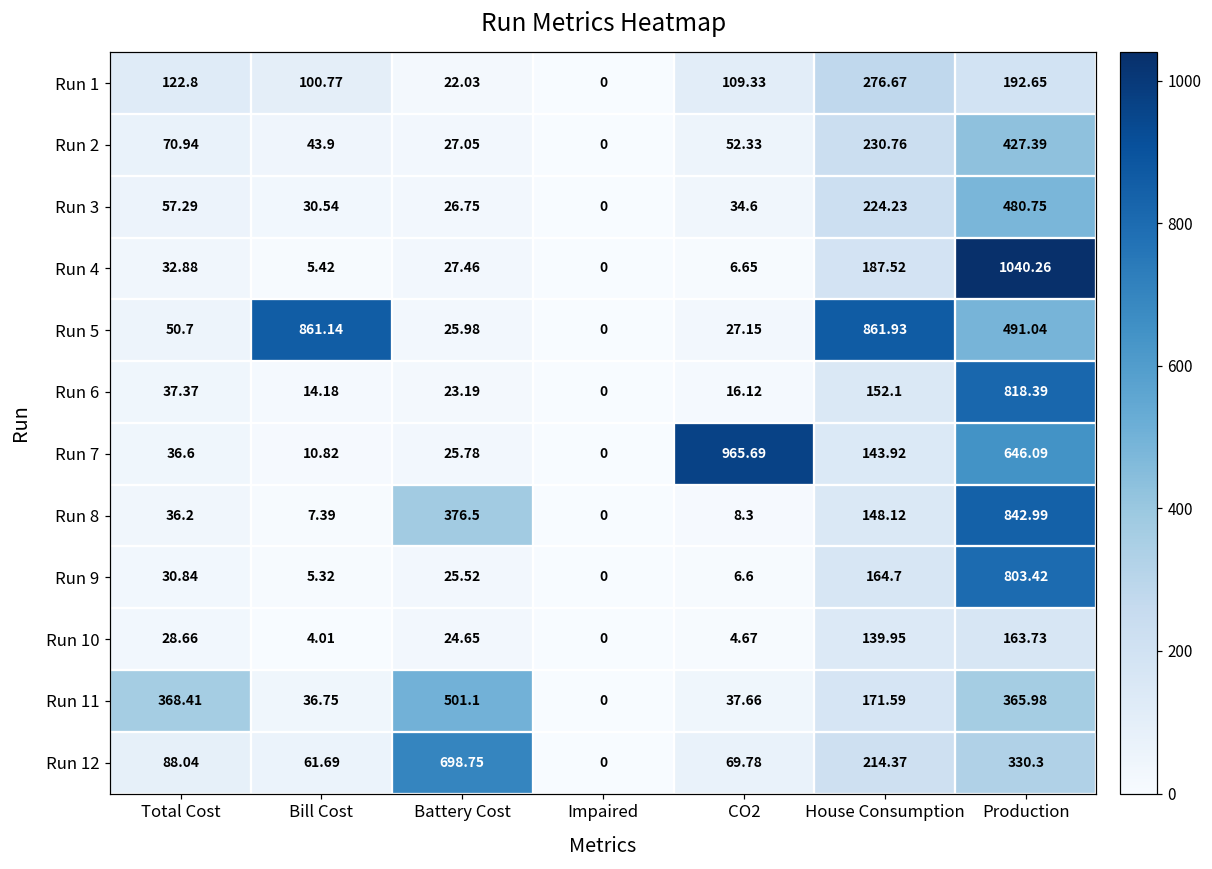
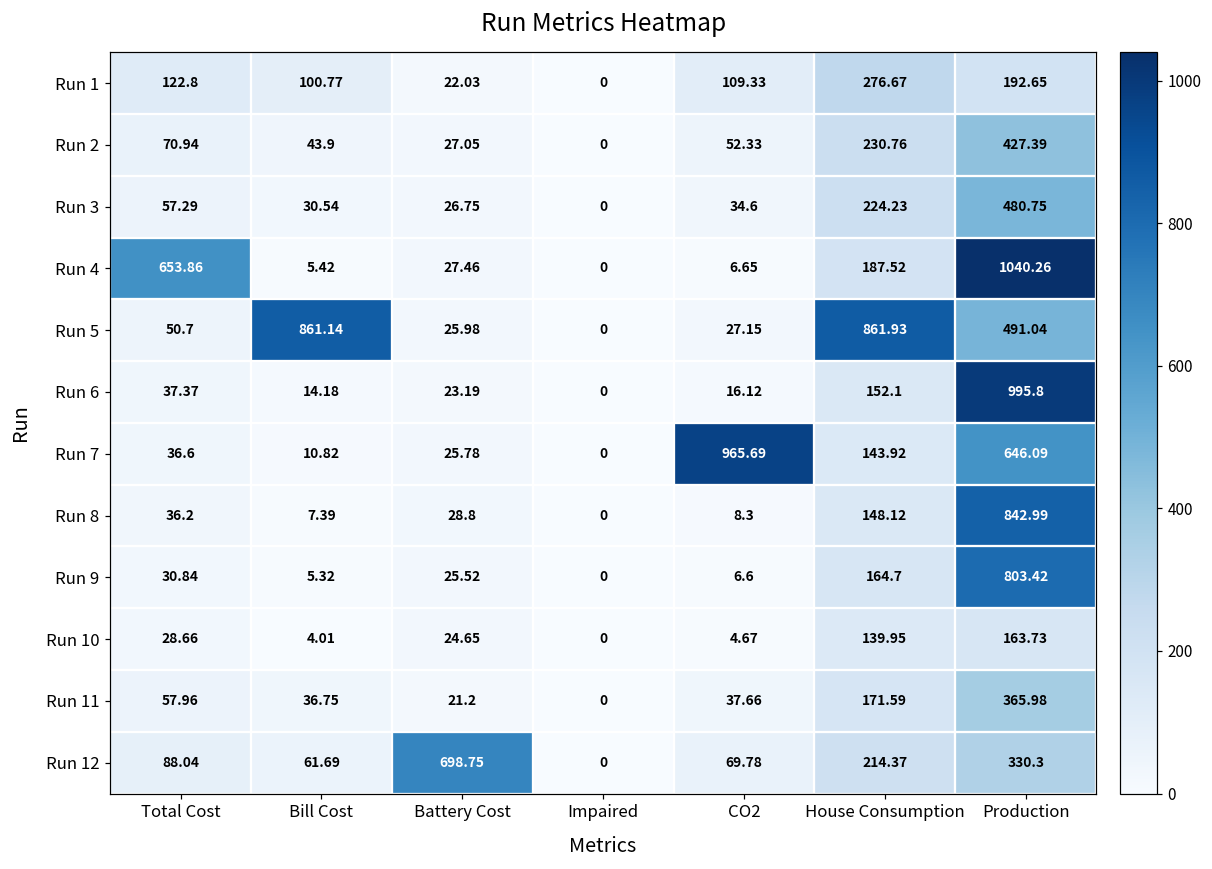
Run 4, Total Cost: 32.88 -> 653.86
Run 6, Production: 818.39 -> 995.8
Run 8, Battery Cost: 376.5 -> 28.8
Run 11, Total Cost: 368.41 -> 57.96
Run 11, Battery Cost: 501.1 -> 21.2
